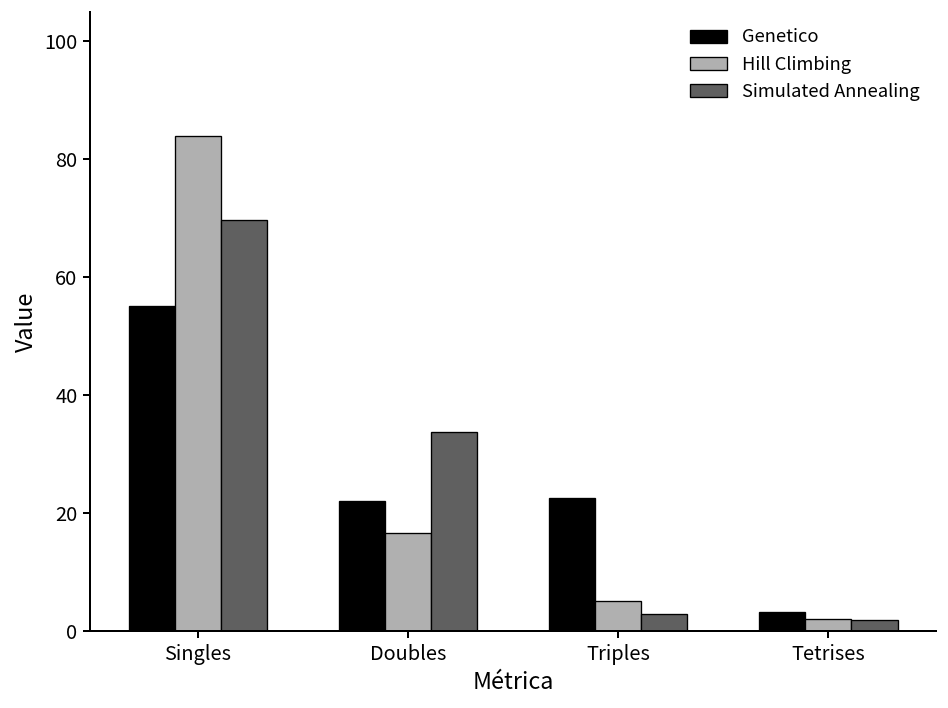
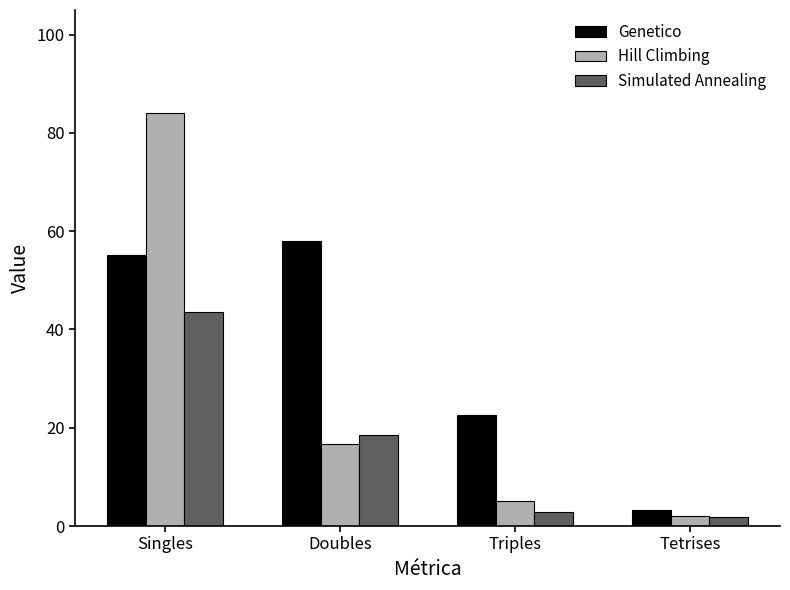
Simulated Annealing, Singles: 70 -> 43
Genetico, Doubles: 22 -> 58
Simulated Annealing, Doubles: 34 -> 19
